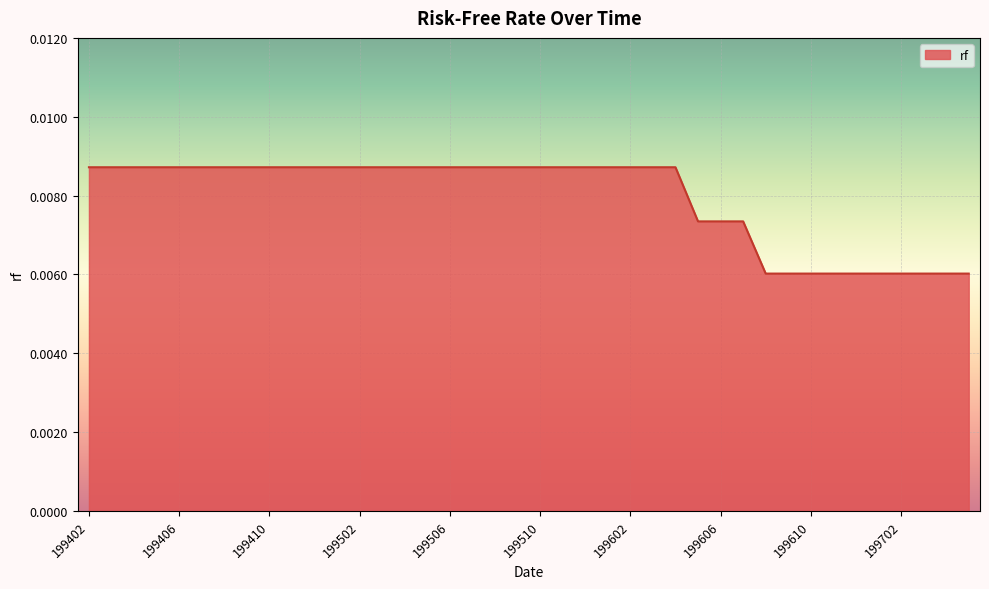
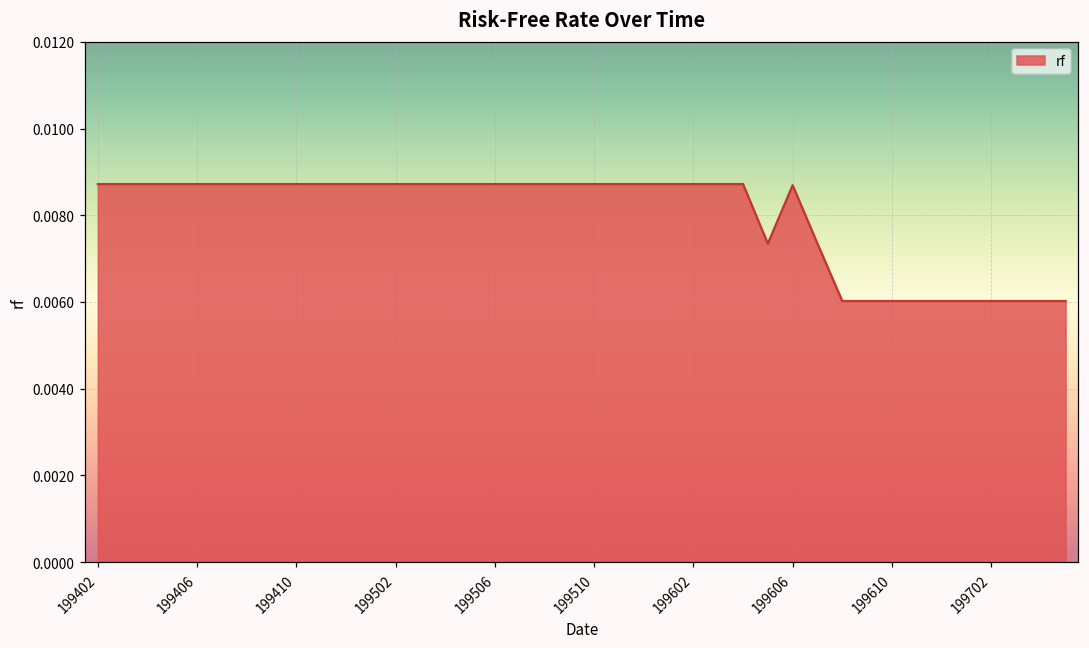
199606: 0.0073 -> 0.0087
